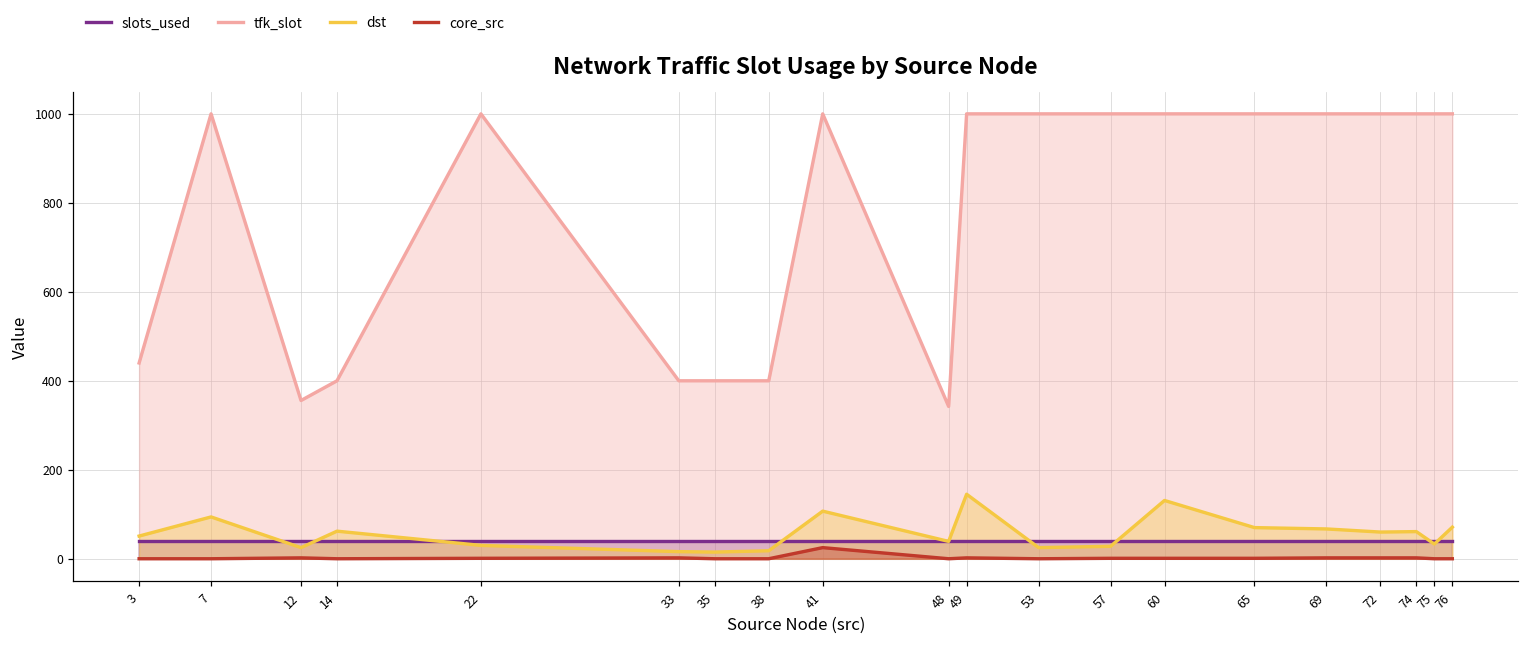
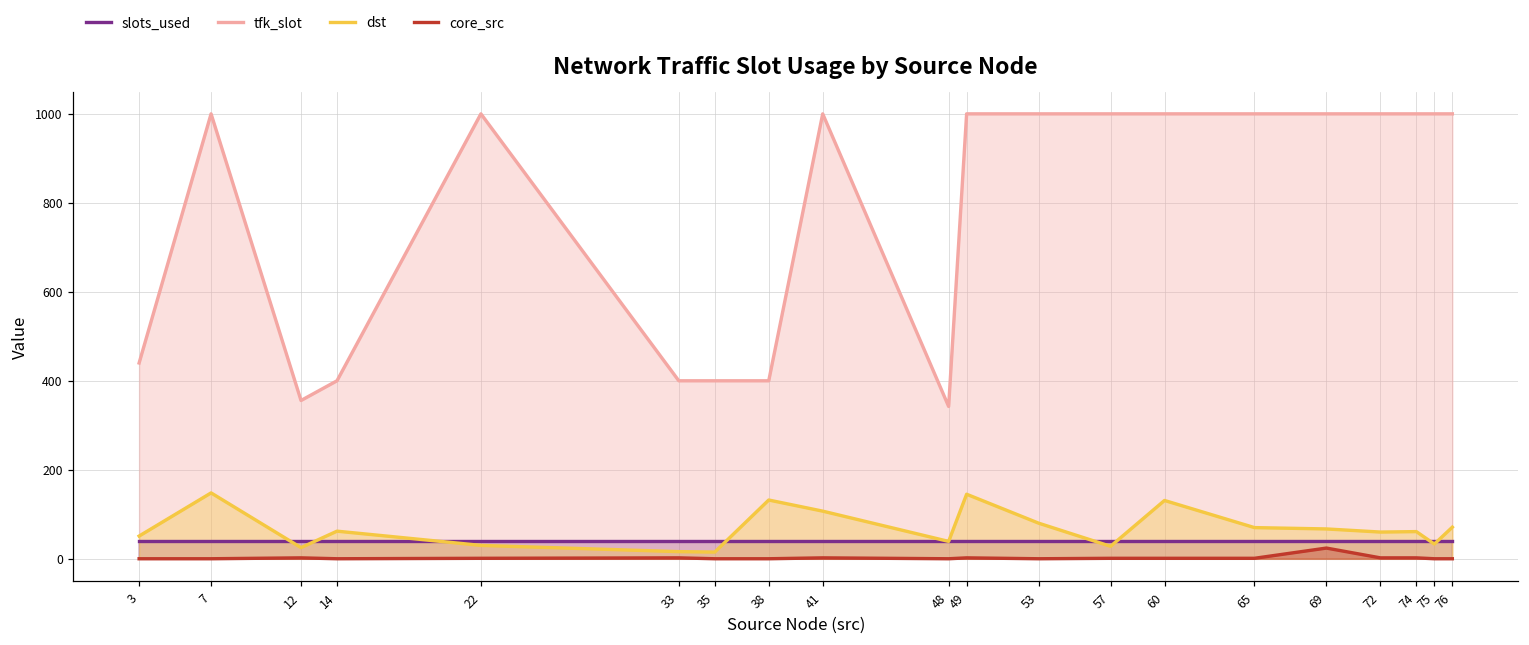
dst, 7: 90 -> 150
dst, 38: 20 -> 130
core_src, 41: 30 -> 0
dst, 53: 30 -> 80
core_src, 69: 0 -> 20
